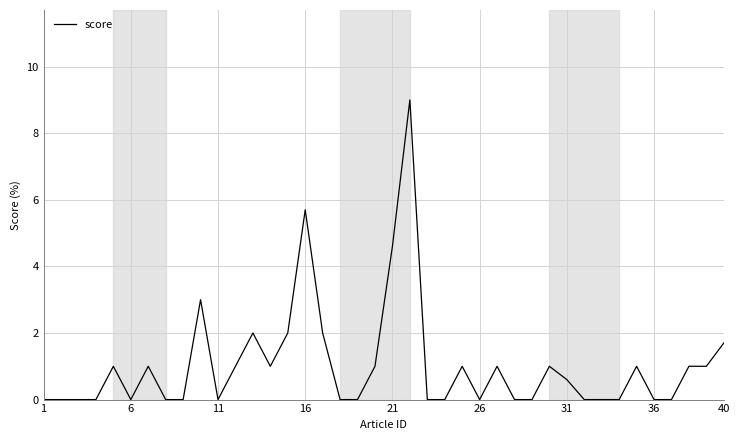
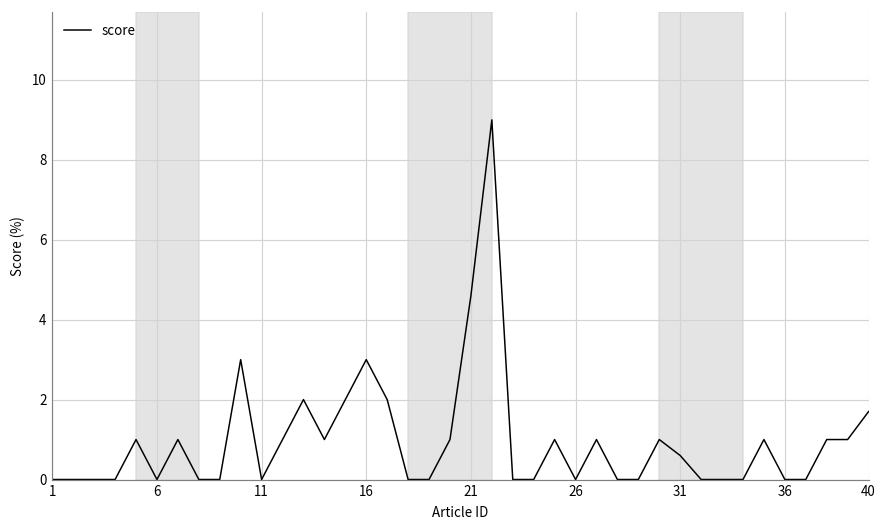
16: 5.7 -> 3.0
